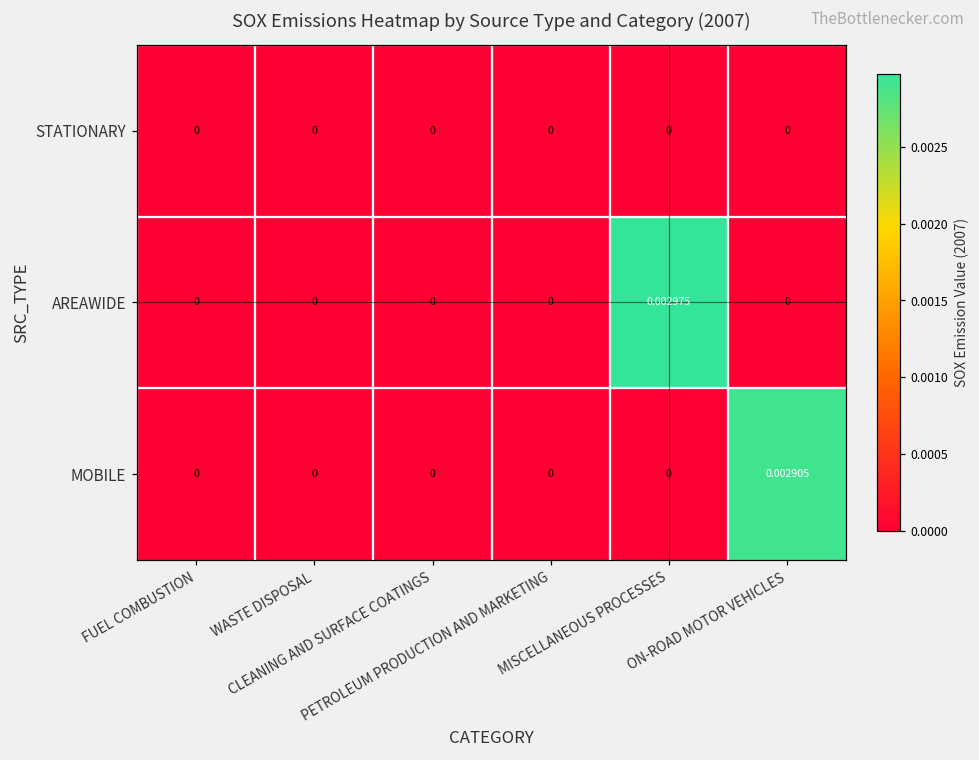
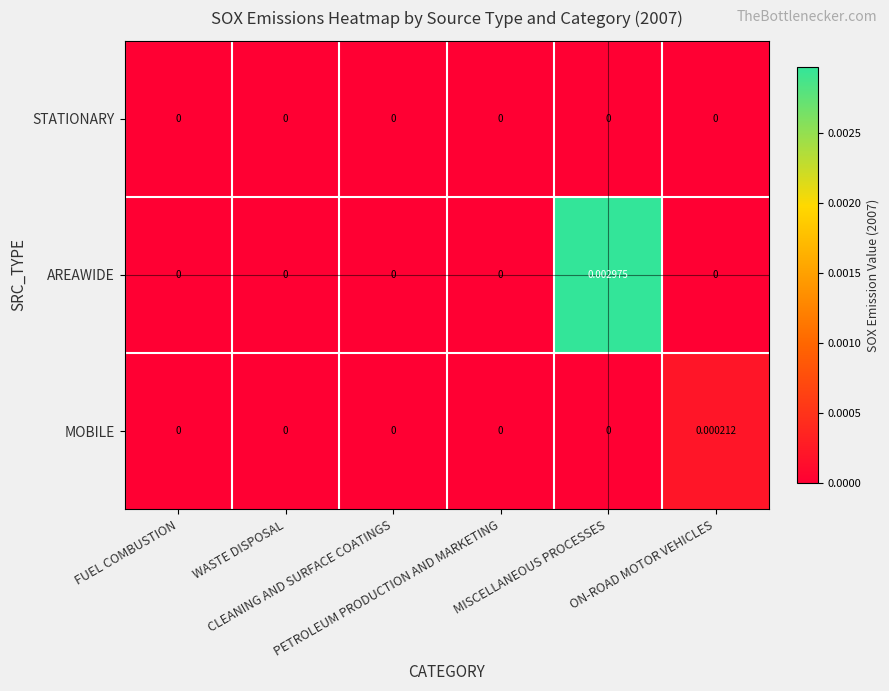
MOBILE, ON-ROAD MOTOR VEHICLES: 0.002905 -> 0.000212
